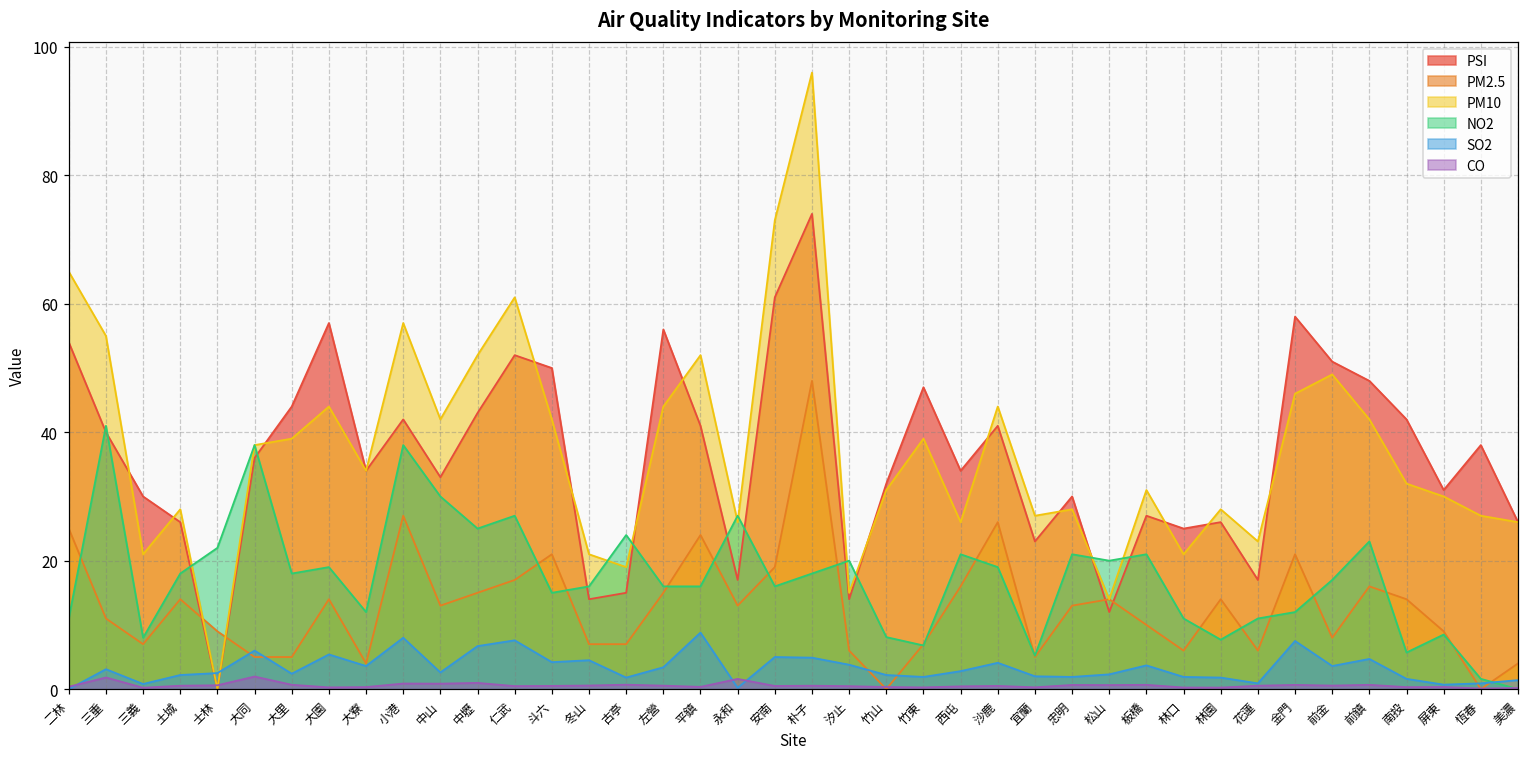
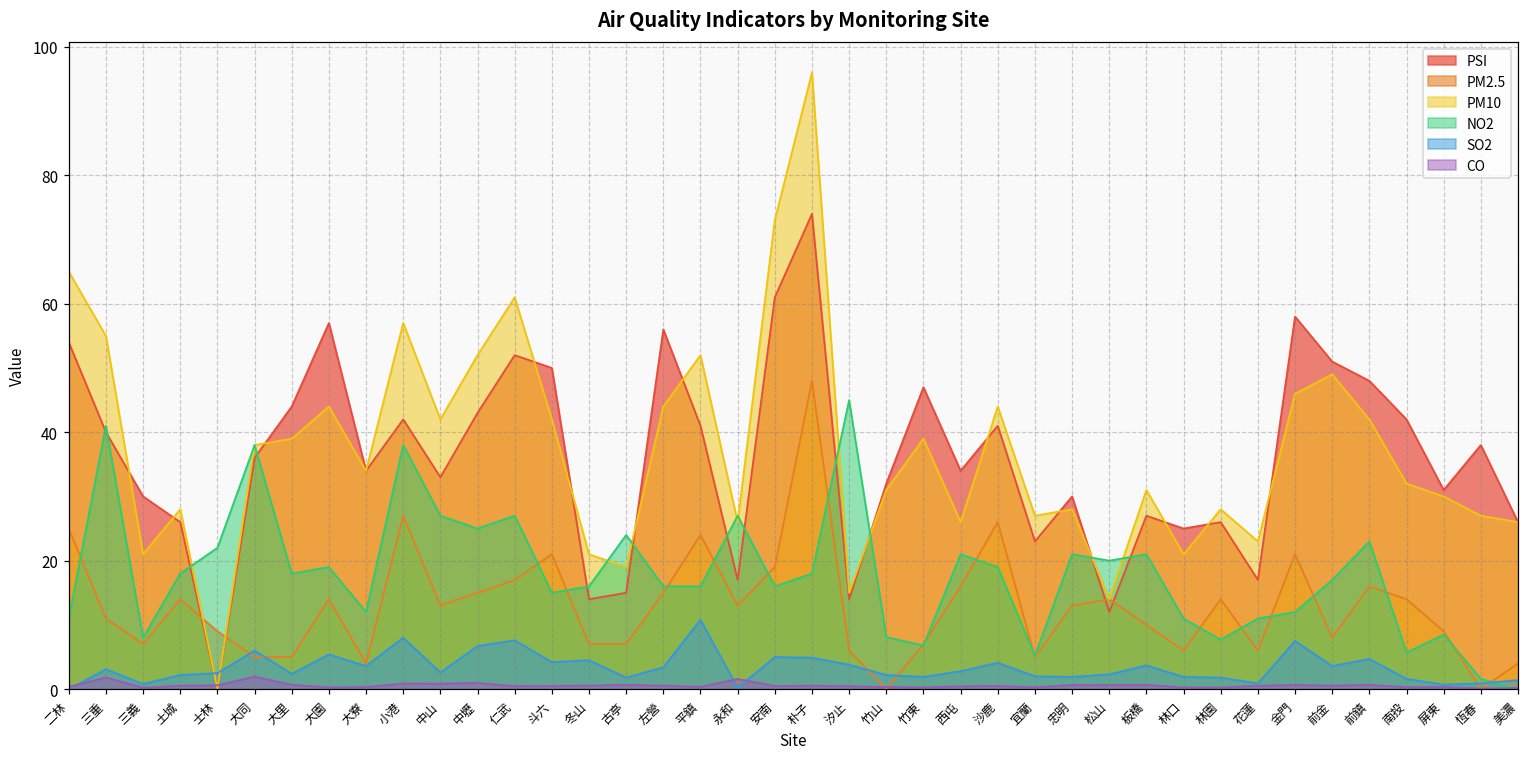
NO2, 中山: 30 -> 27
SO2, 平鎮: 9 -> 11
NO2, 汐止: 20 -> 45
